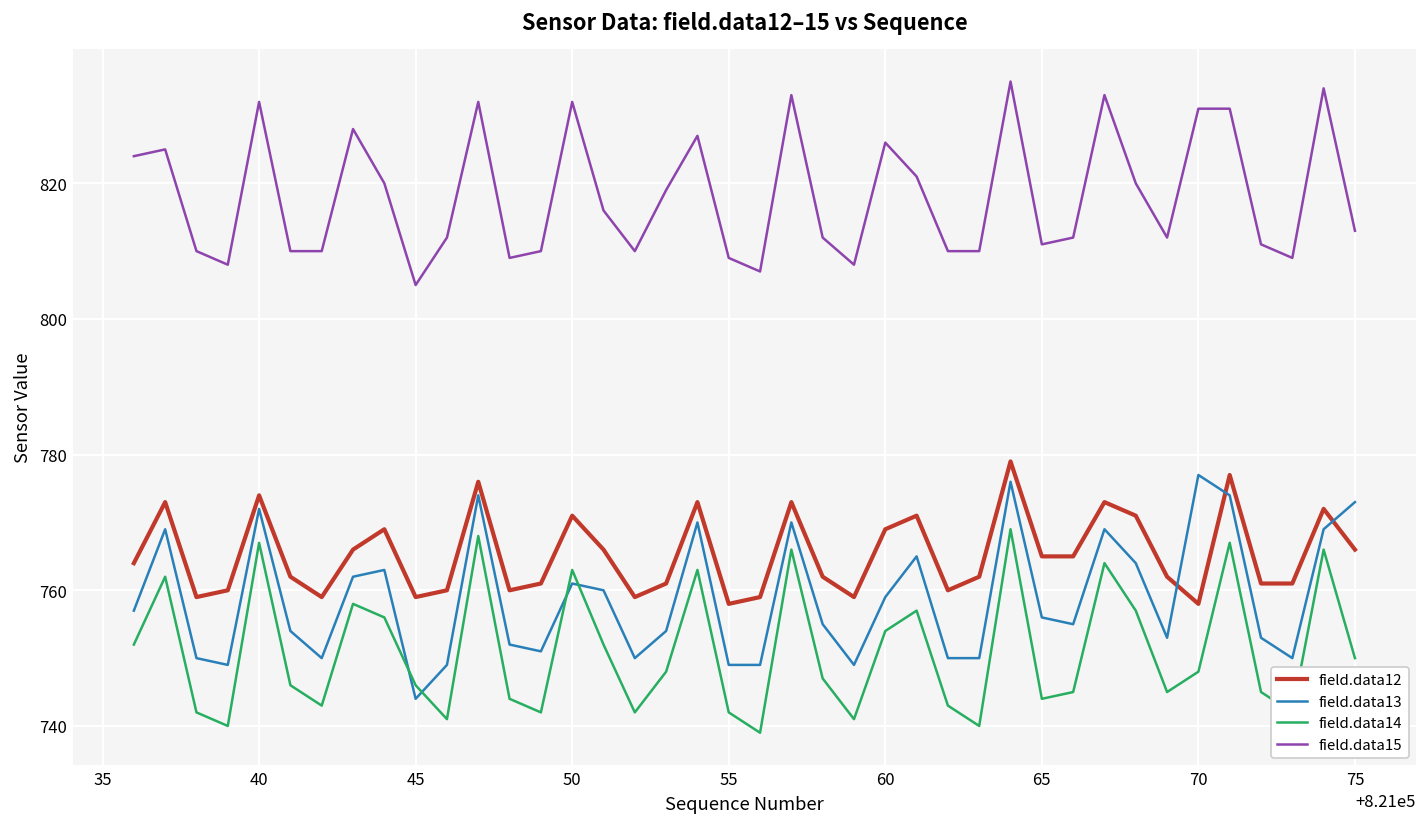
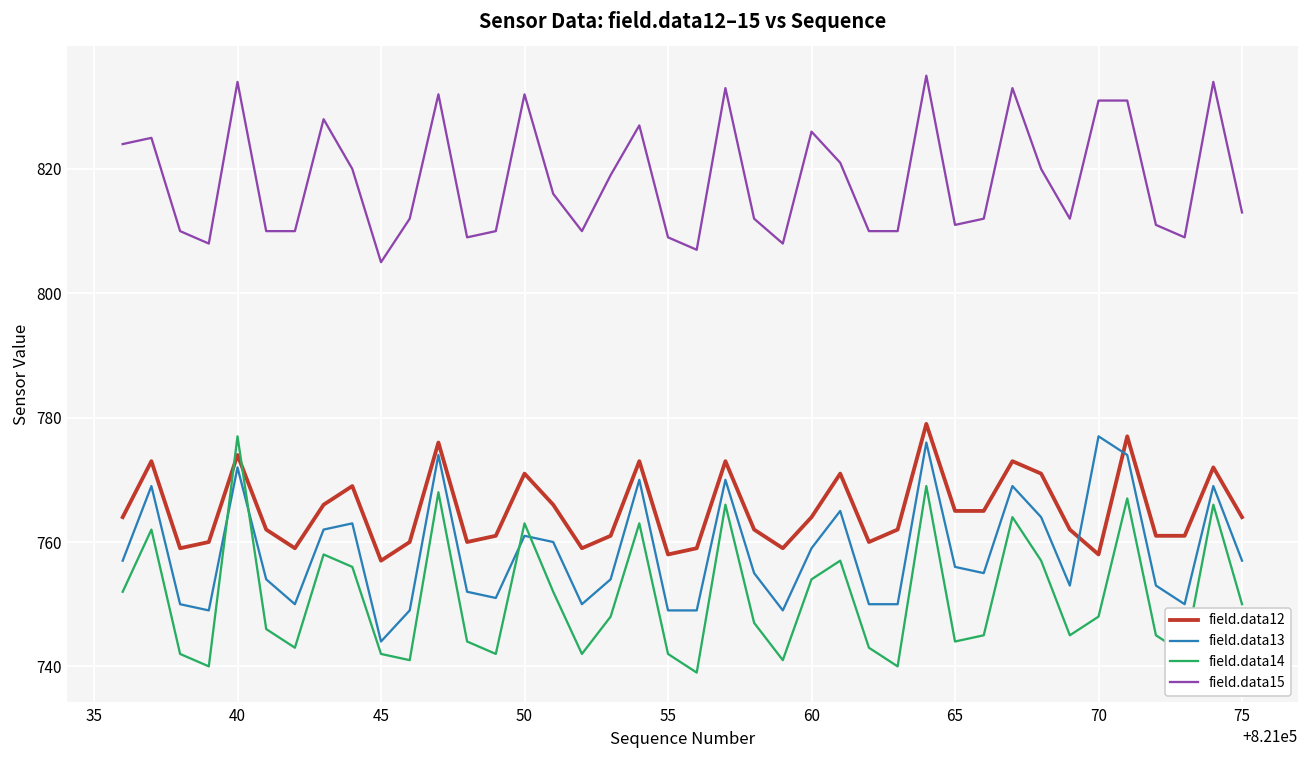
field.data14, 40: 767 -> 777
field.data15, 40: 832 -> 834
field.data12, 45: 759 -> 757
field.data14, 45: 746 -> 742
field.data12, 60: 769 -> 764
field.data12, 75: 766 -> 764
field.data13, 75: 773 -> 757
